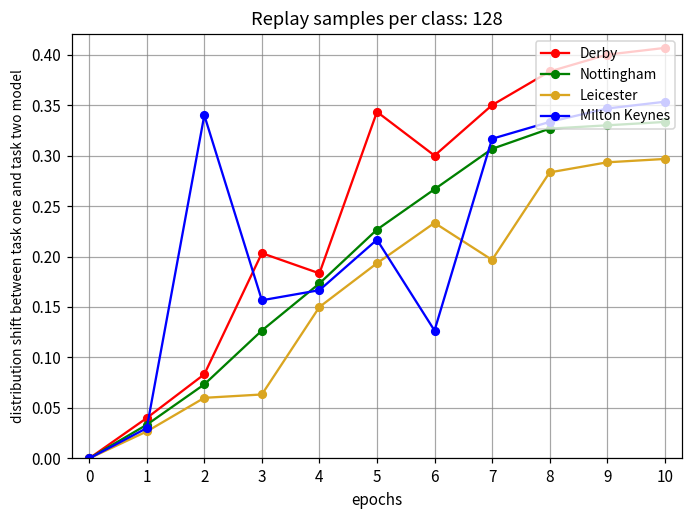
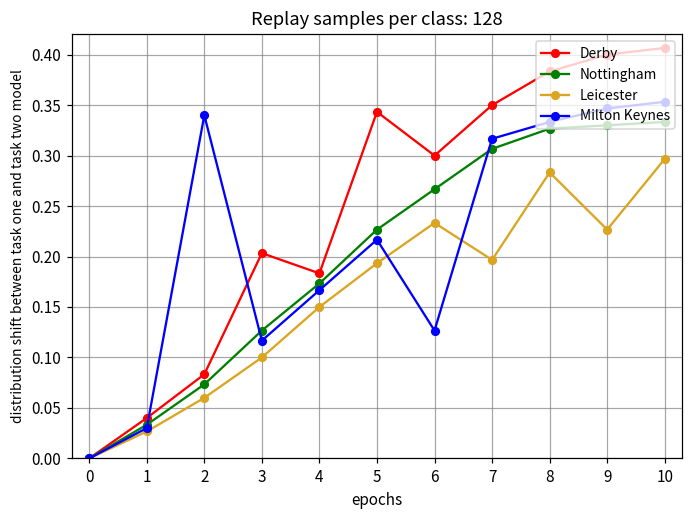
Leicester, 3: 0.06 -> 0.10
Milton Keynes, 3: 0.16 -> 0.12
Leicester, 9: 0.29 -> 0.23
